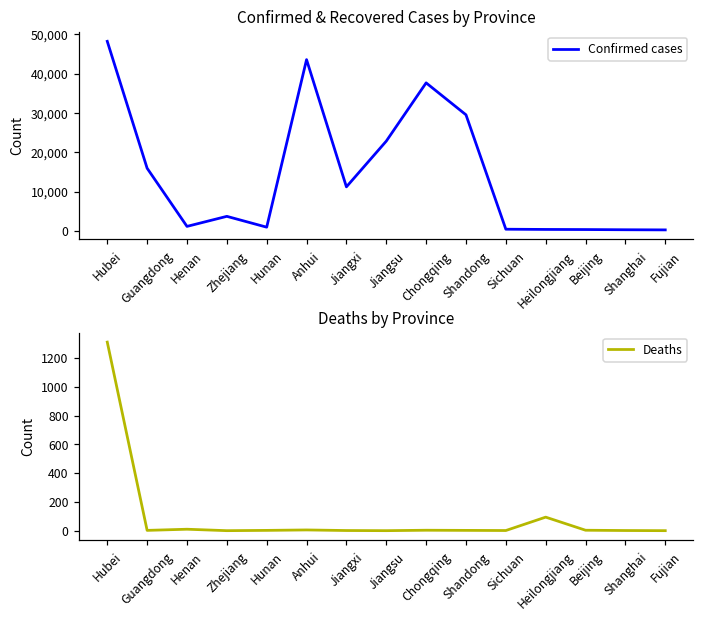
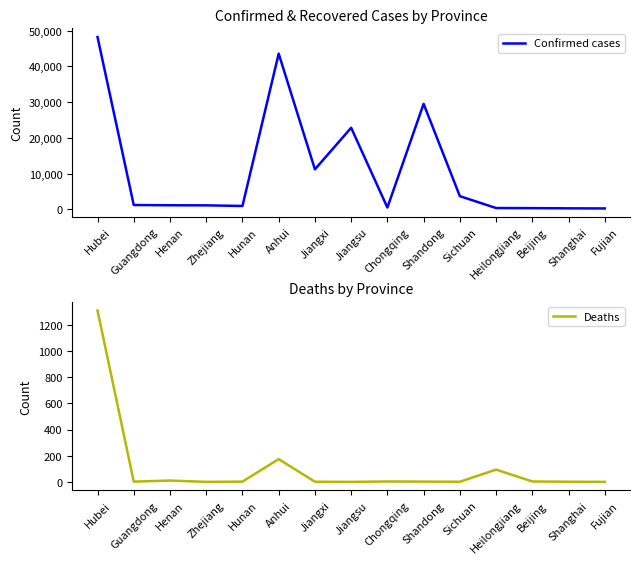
Confirmed & Recovered Cases by Province, Guangdong: 16,000 -> 1,000
Confirmed & Recovered Cases by Province, Zhejiang: 4,000 -> 1,000
Confirmed & Recovered Cases by Province, Chongqing: 38,000 -> 1,000
Confirmed & Recovered Cases by Province, Sichuan: 0 -> 4,000
Deaths by Province, Anhui: 10 -> 170
